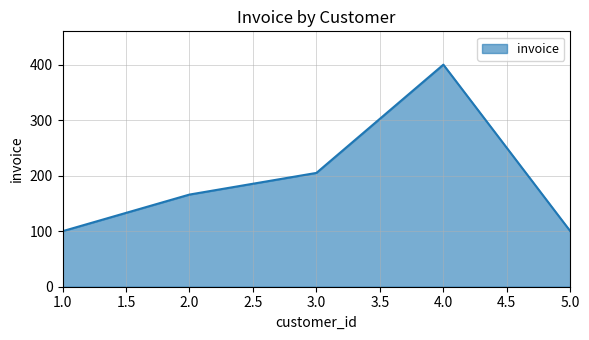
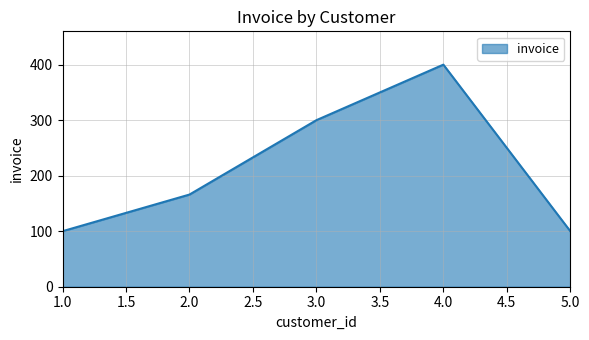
3.0: 210 -> 300
